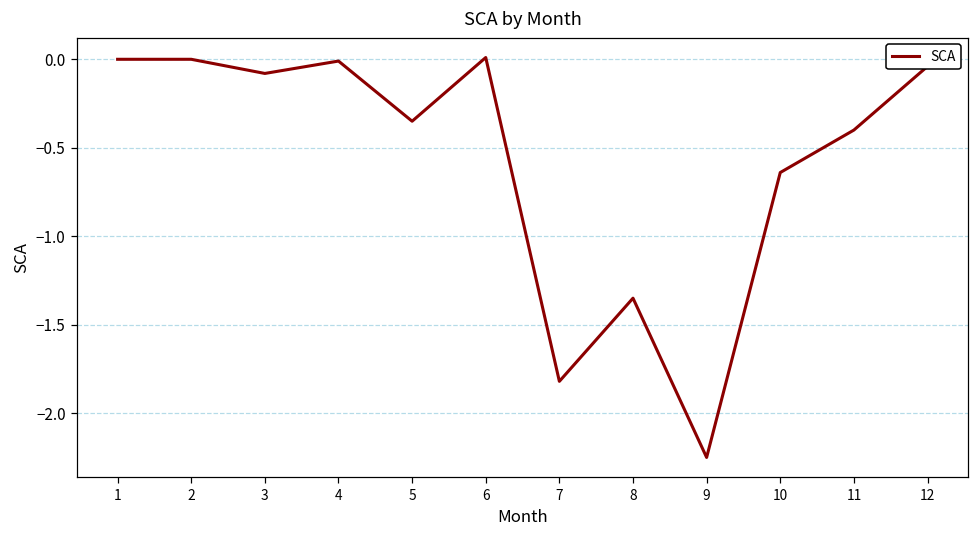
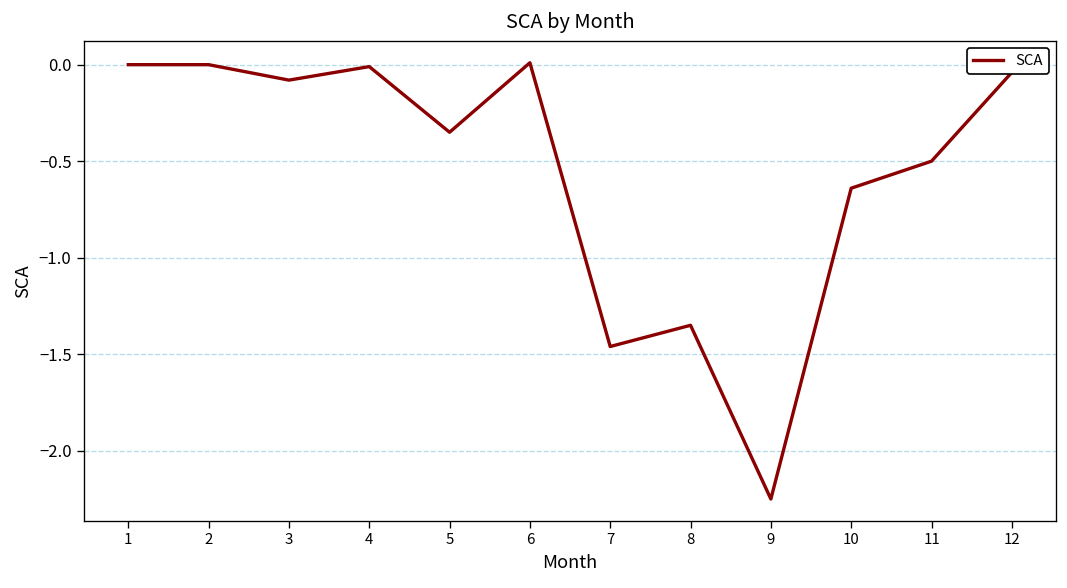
7: -1.82 -> -1.46
11: -0.4 -> -0.5
